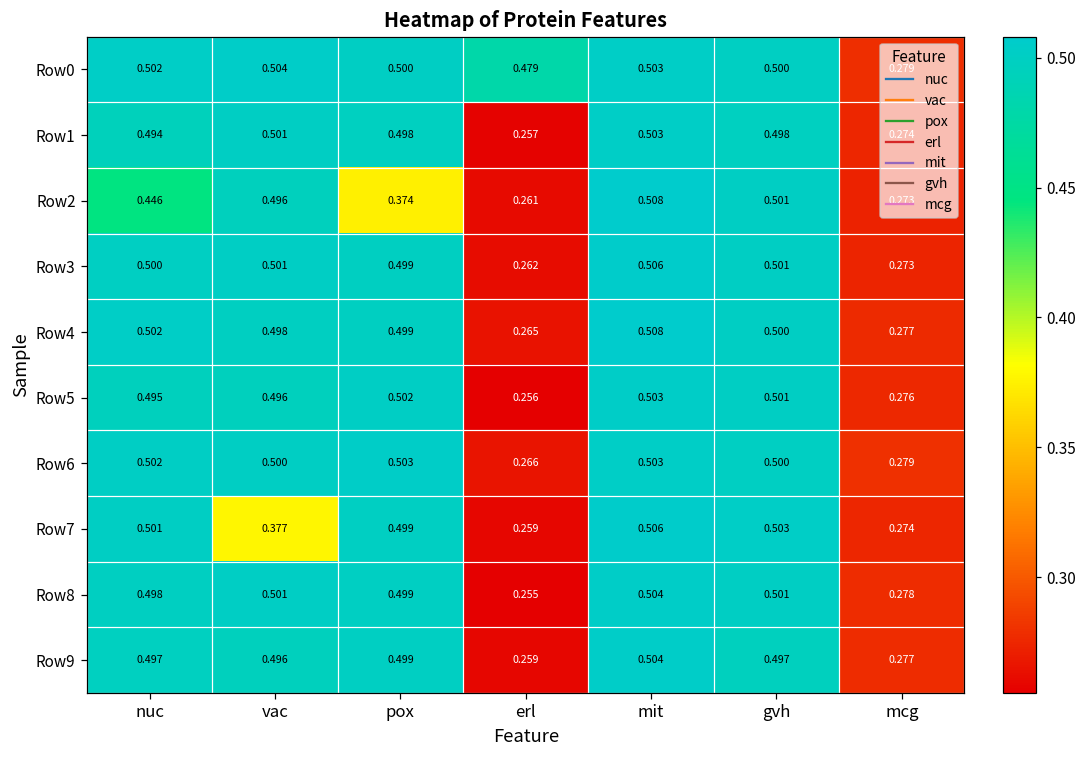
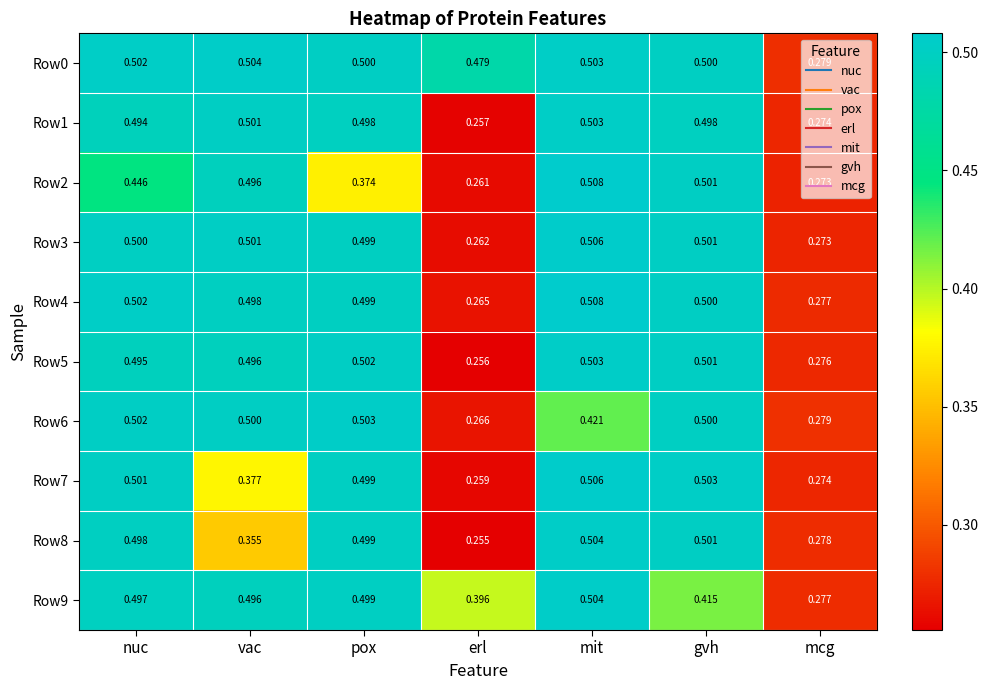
Row6, mit: 0.503 -> 0.421
Row8, vac: 0.501 -> 0.355
Row9, erl: 0.259 -> 0.396
Row9, gvh: 0.497 -> 0.415
